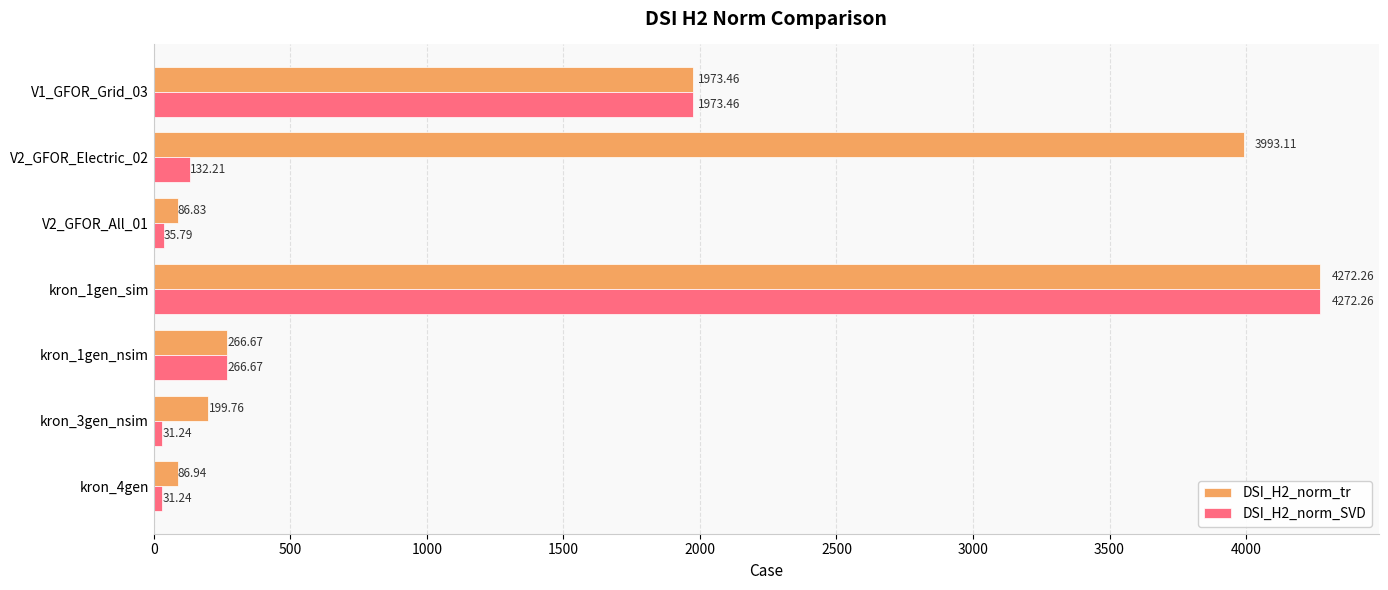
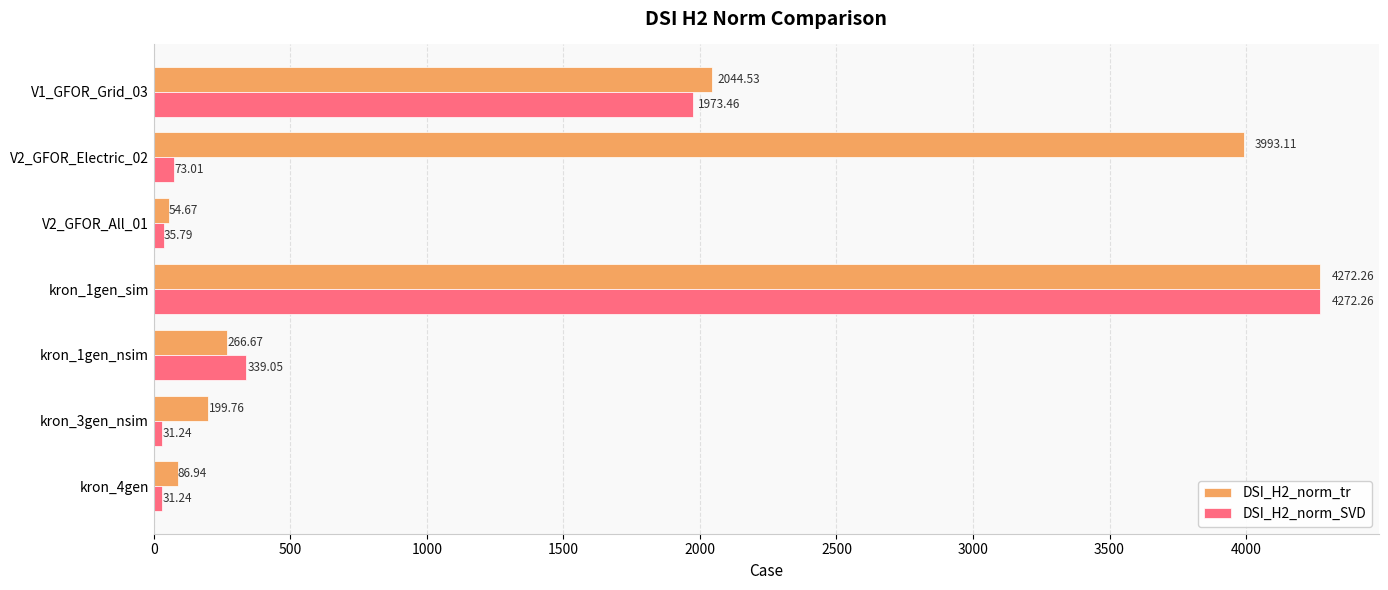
DSI_H2_norm_tr, V1_GFOR_Grid_03: 1973.46 -> 2044.53
DSI_H2_norm_SVD, V2_GFOR_Electric_02: 132.21 -> 73.01
DSI_H2_norm_tr, V2_GFOR_All_01: 86.83 -> 54.67
DSI_H2_norm_SVD, kron_1gen_nsim: 266.67 -> 339.05
